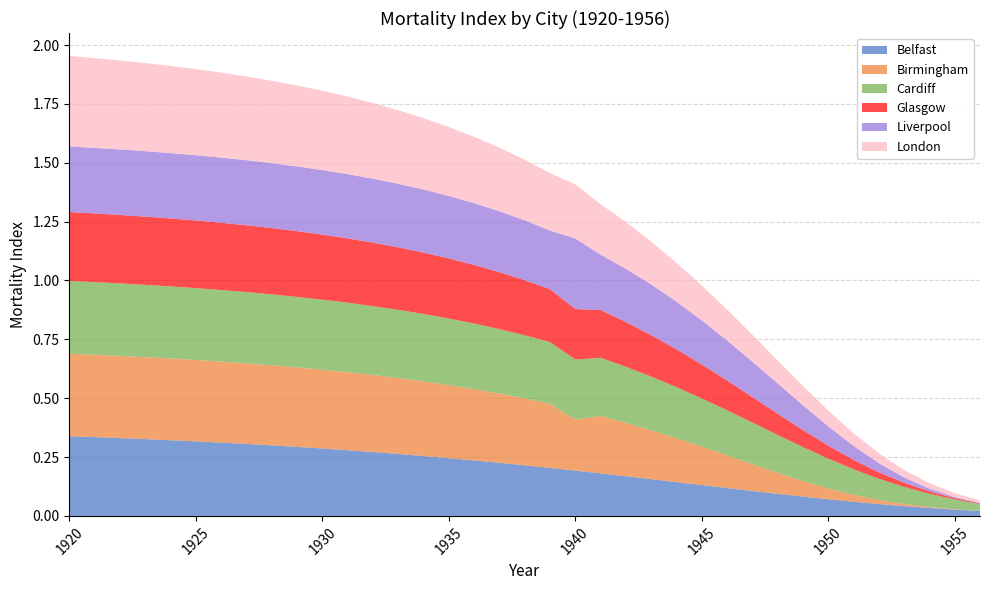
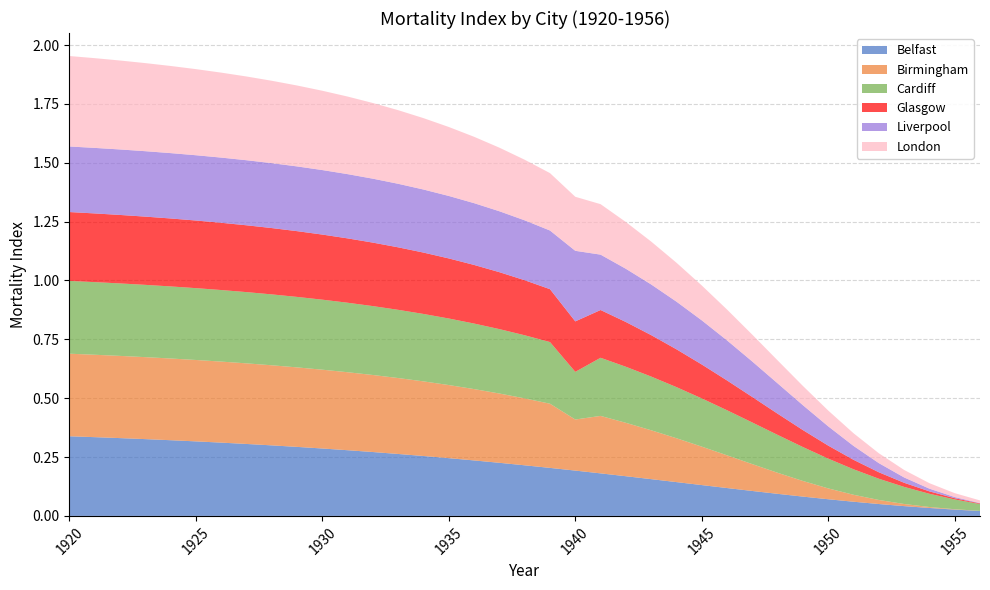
Cardiff, 1940: 0.25 -> 0.20
